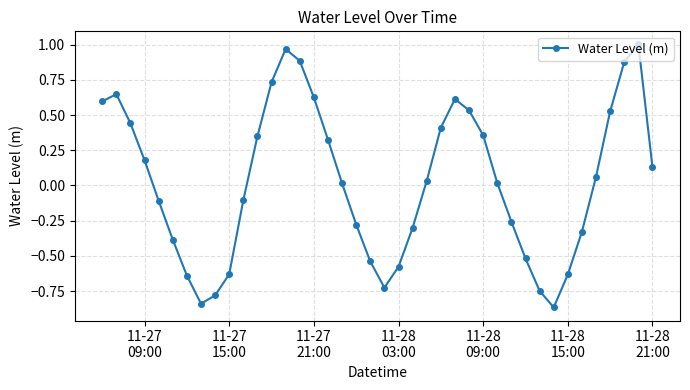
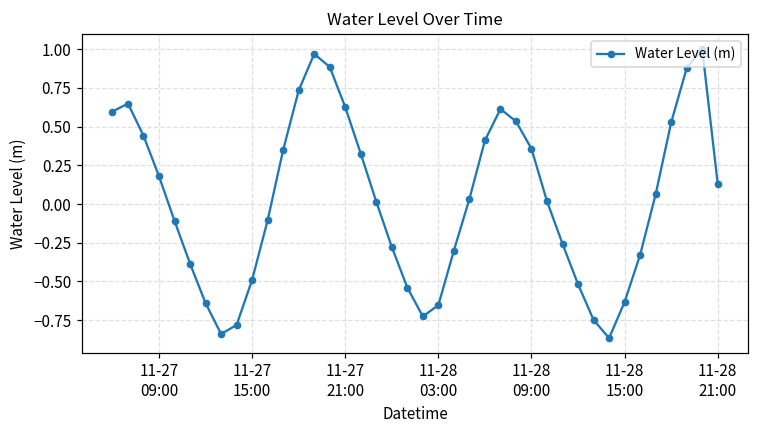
11-27 15:00: -0.63 -> -0.49
11-28 03:00: -0.58 -> -0.65
